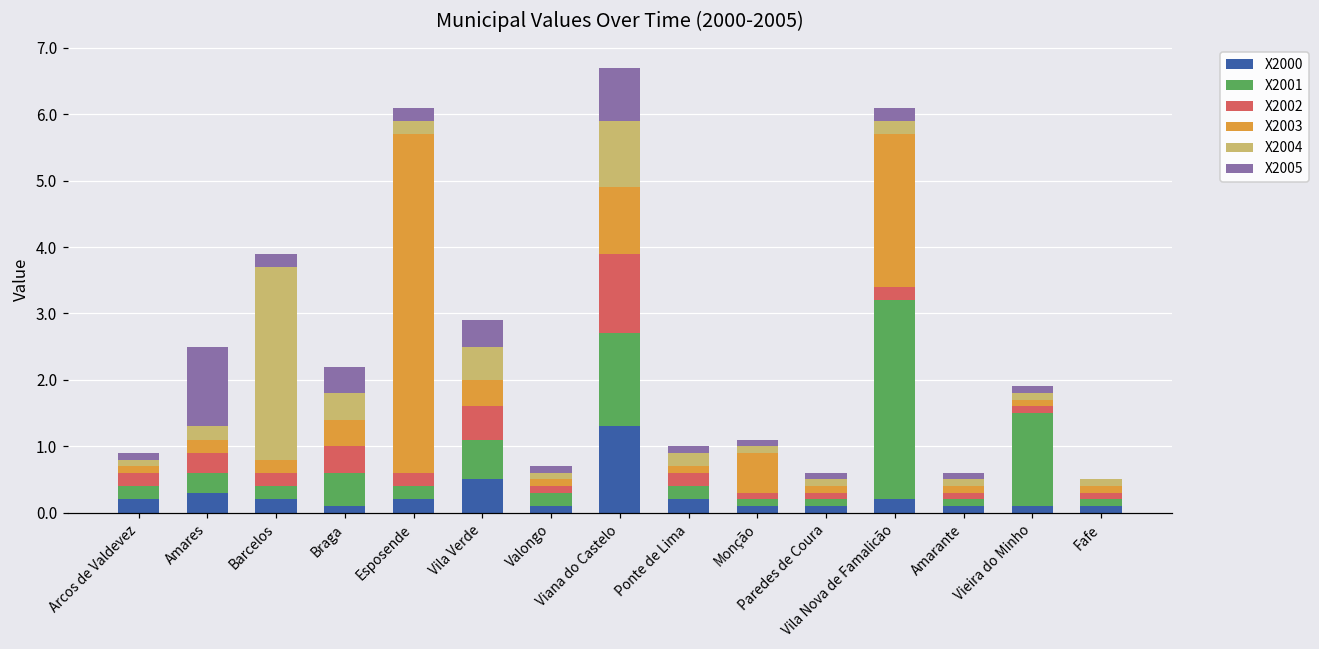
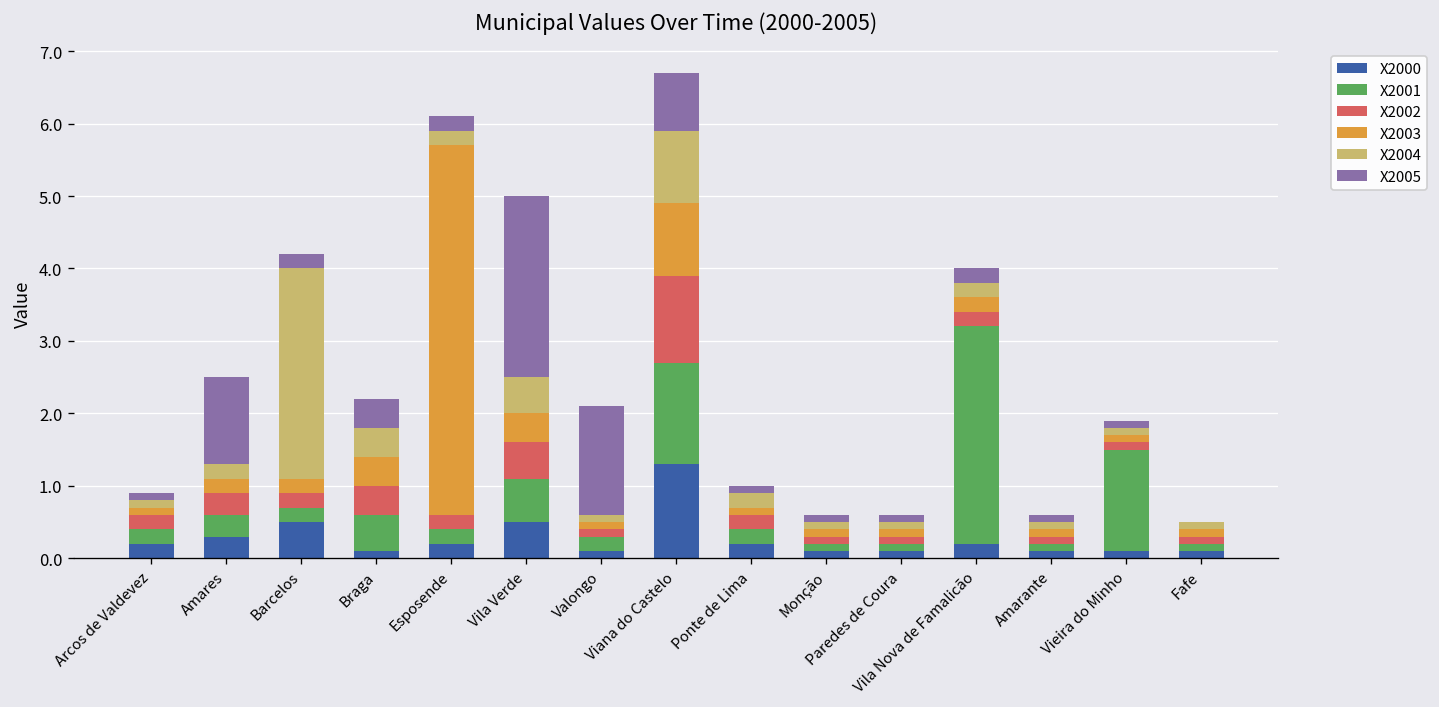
X2000, Barcelos: 0.2 -> 0.5
X2005, Vila Verde: 0.4 -> 2.5
X2005, Valongo: 0.1 -> 1.5
X2003, Monção: 0.6 -> 0.1
X2003, Vila Nova de Famalicão: 2.3 -> 0.2
